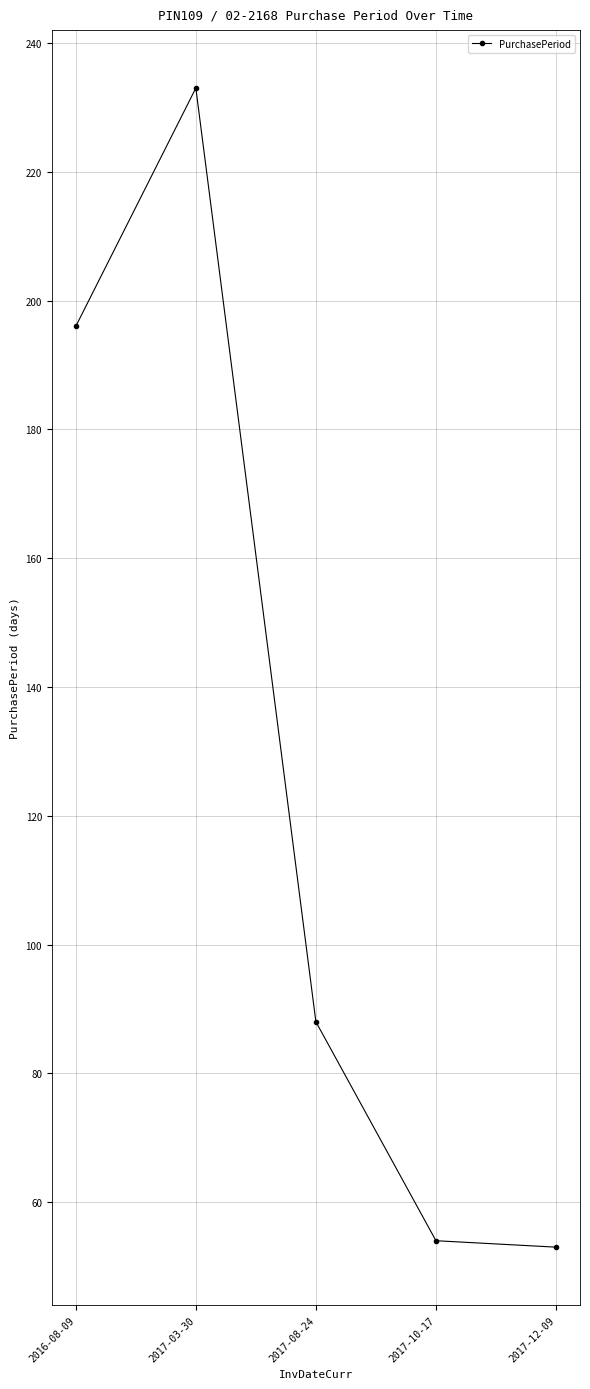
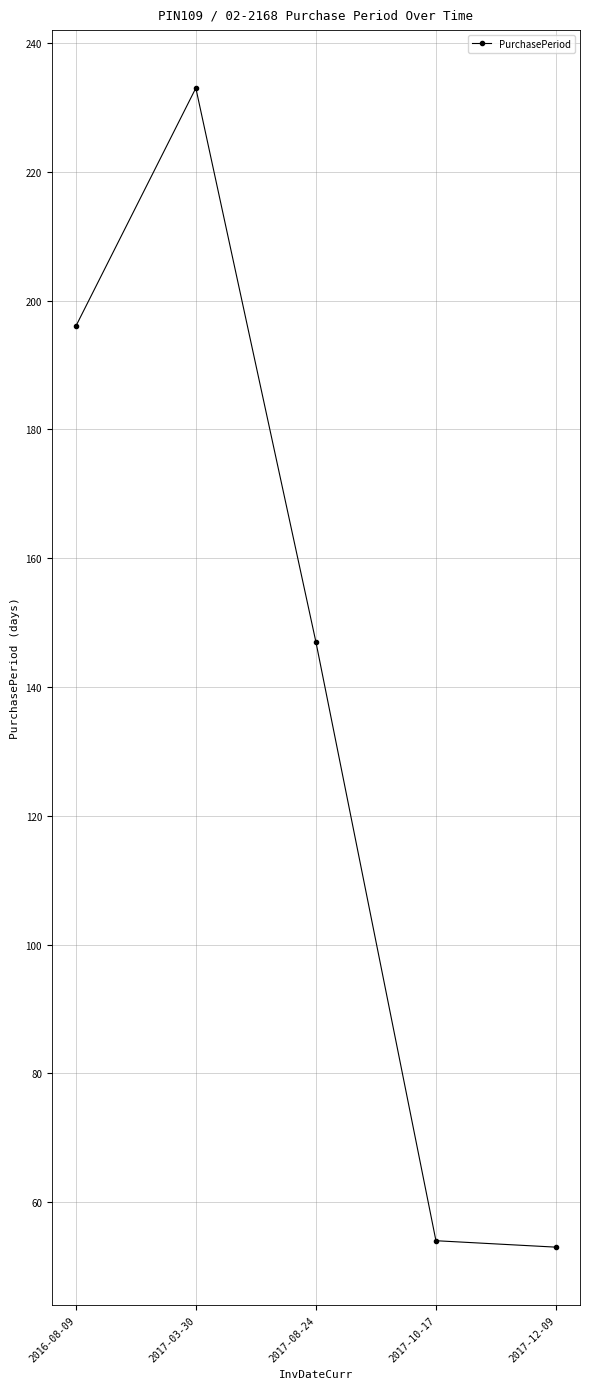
2017-08-24: 88 -> 147
